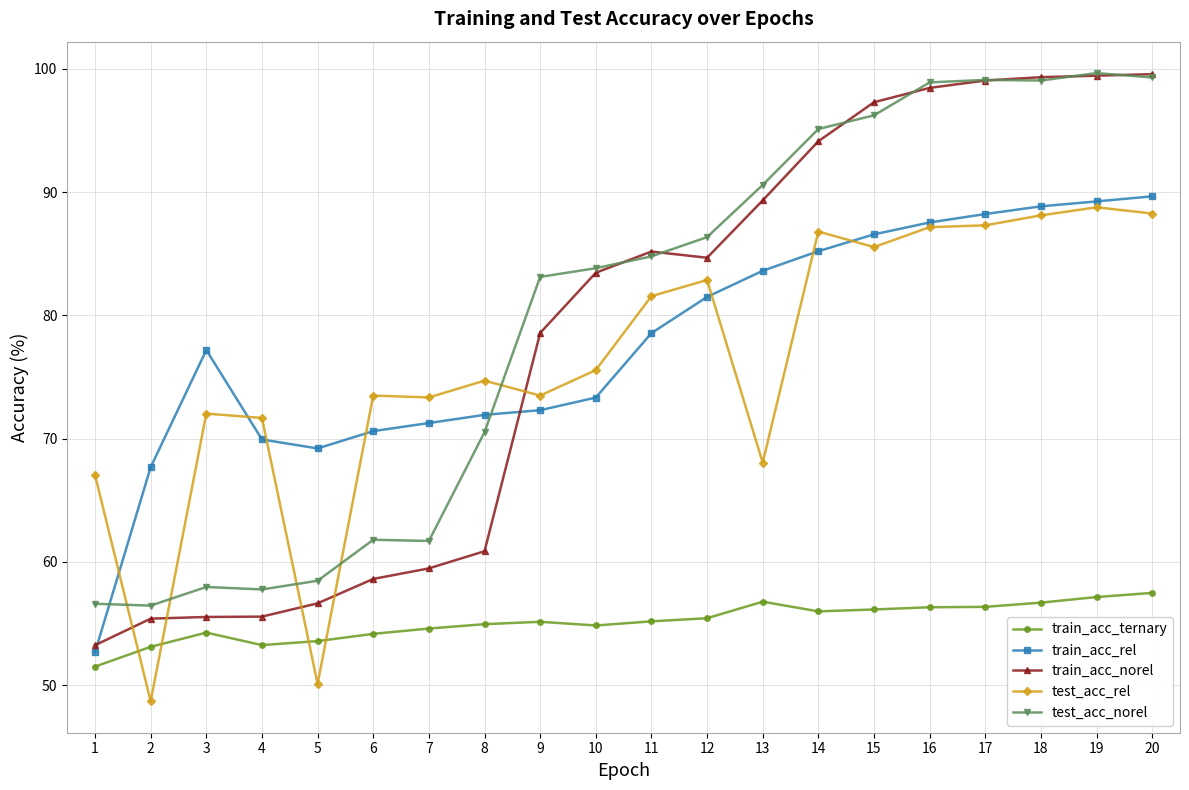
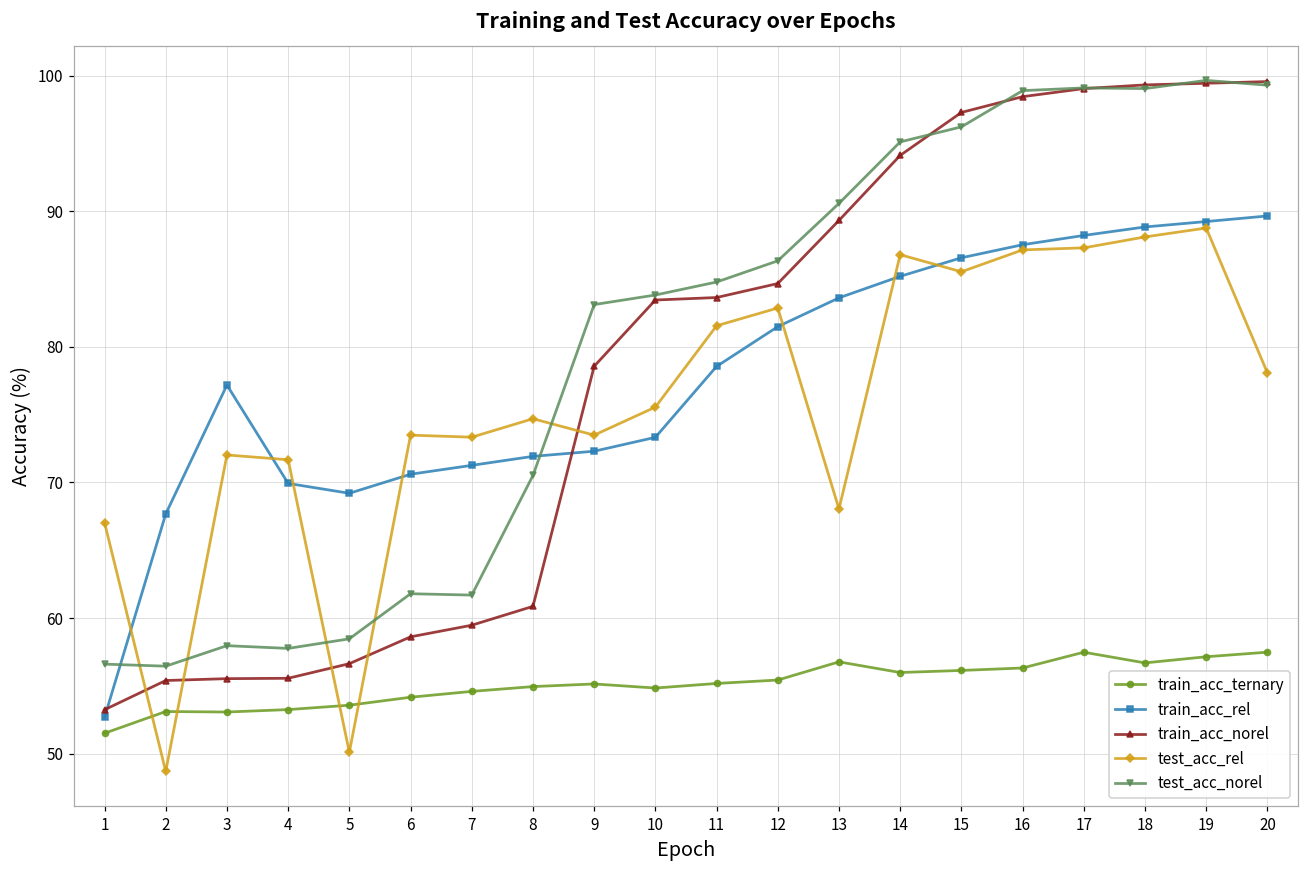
train_acc_ternary, 3: 54.3 -> 53.1
train_acc_norel, 11: 85.2 -> 83.6
train_acc_ternary, 17: 56.4 -> 57.5
test_acc_rel, 20: 88.3 -> 78.1
